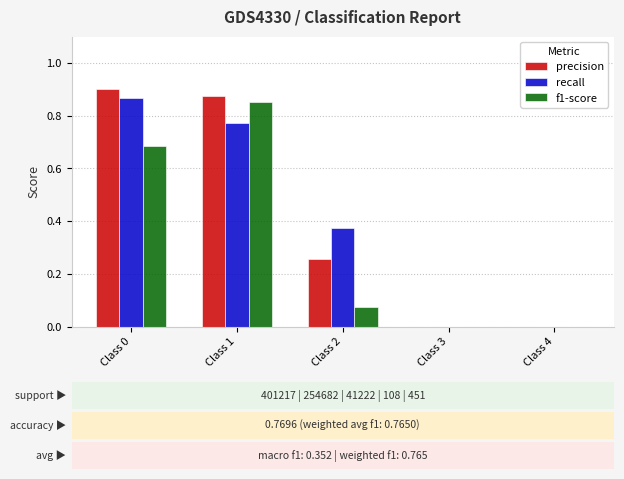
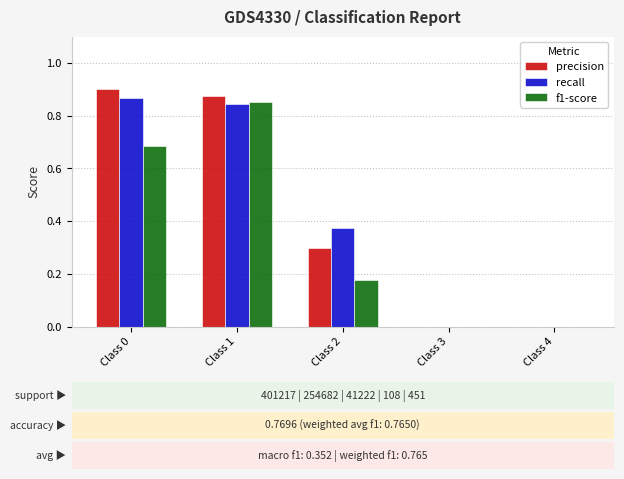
recall, Class 1: 0.77 -> 0.84
precision, Class 2: 0.26 -> 0.30
f1-score, Class 2: 0.07 -> 0.18
